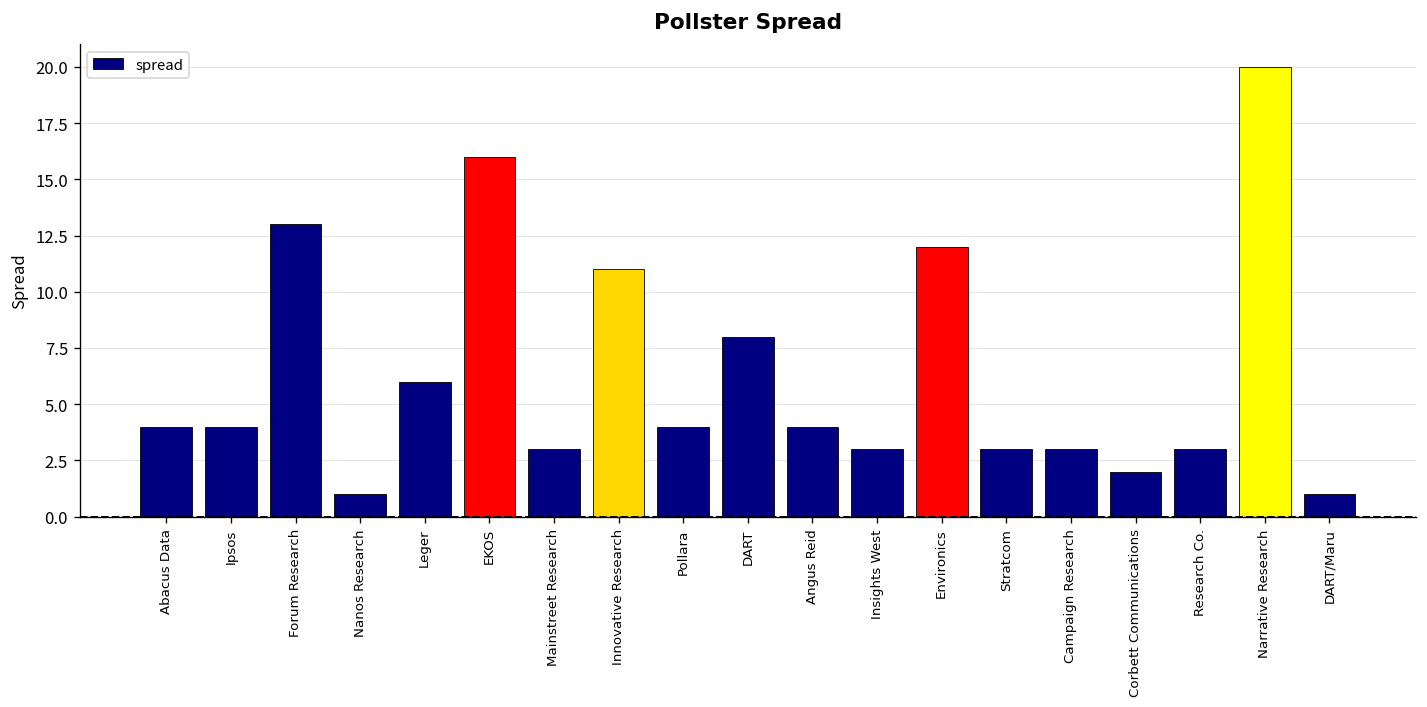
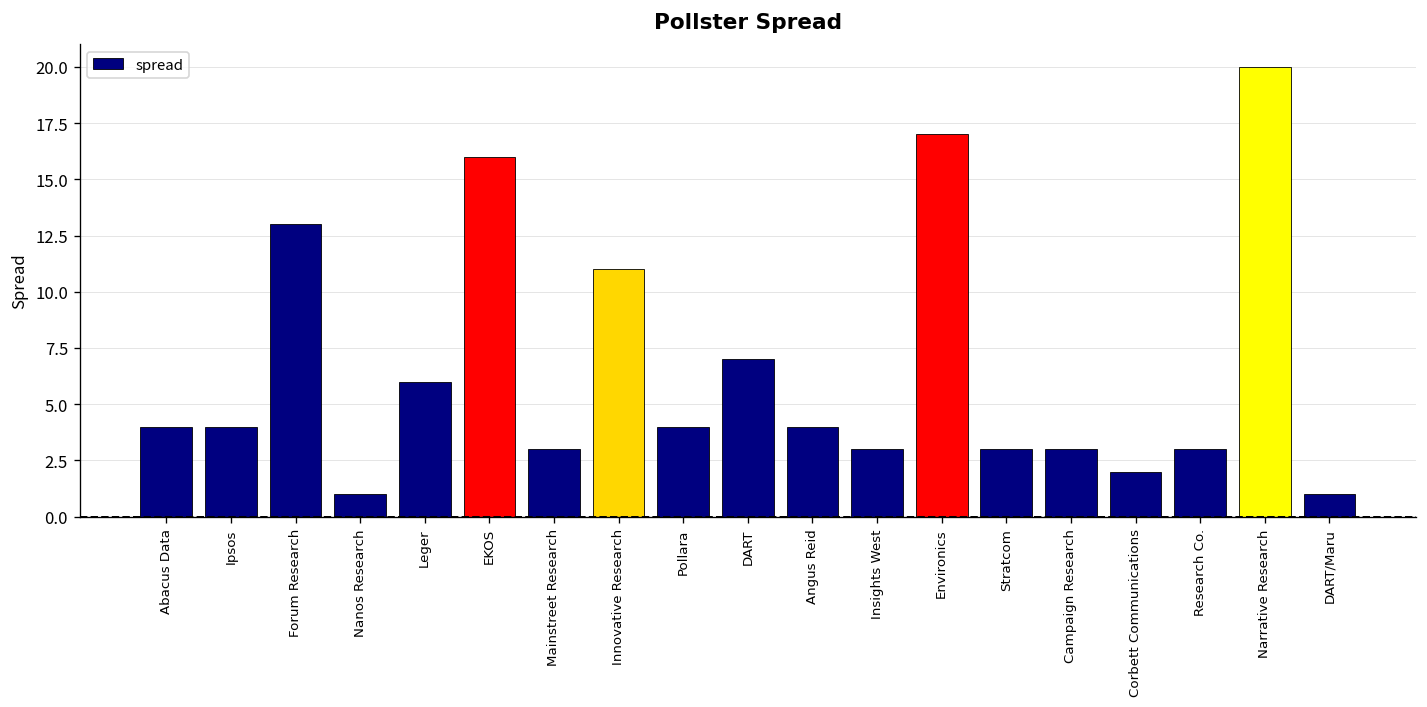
DART: 8 -> 7
Environics: 12 -> 17
